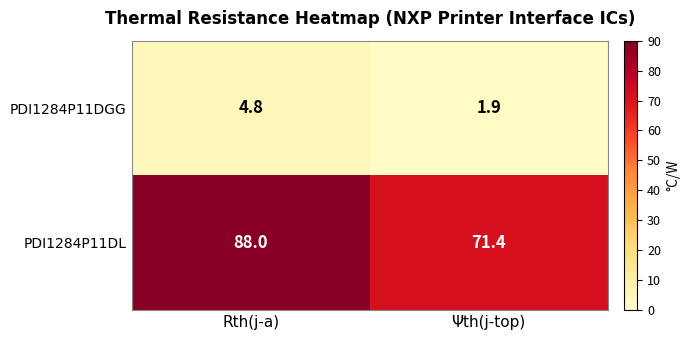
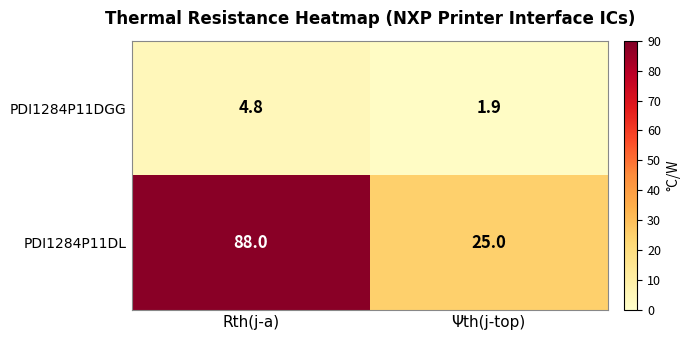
PDI1284P11DL, Ψth(j-top): 71.4 -> 25.0
